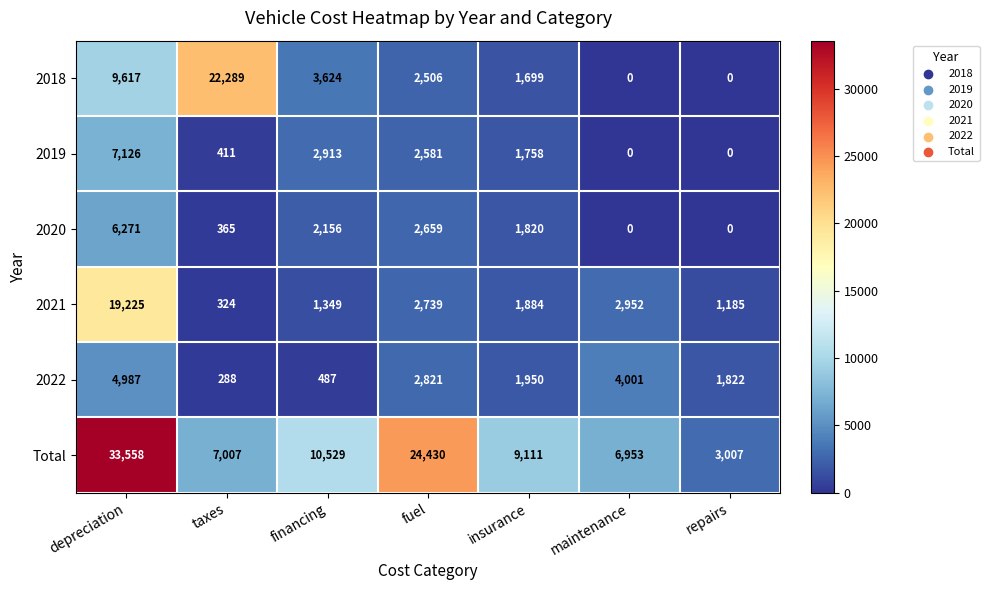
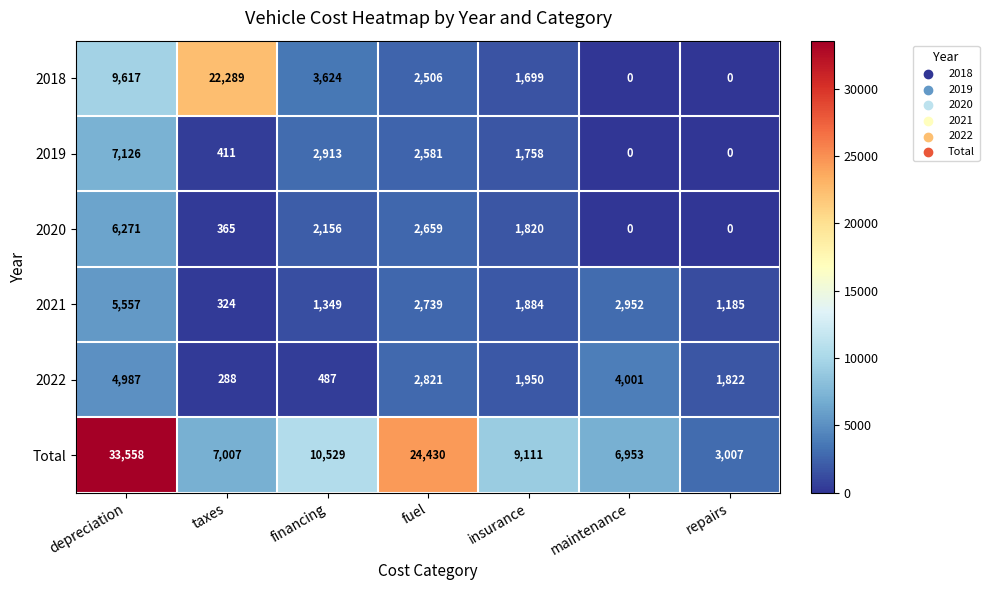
2021, depreciation: 19,225 -> 5,557
